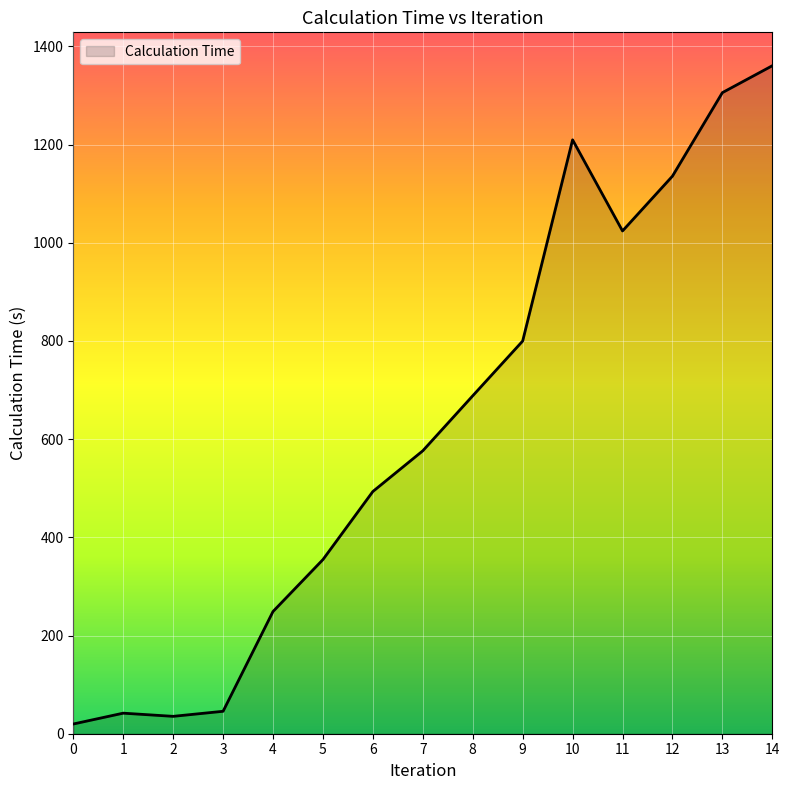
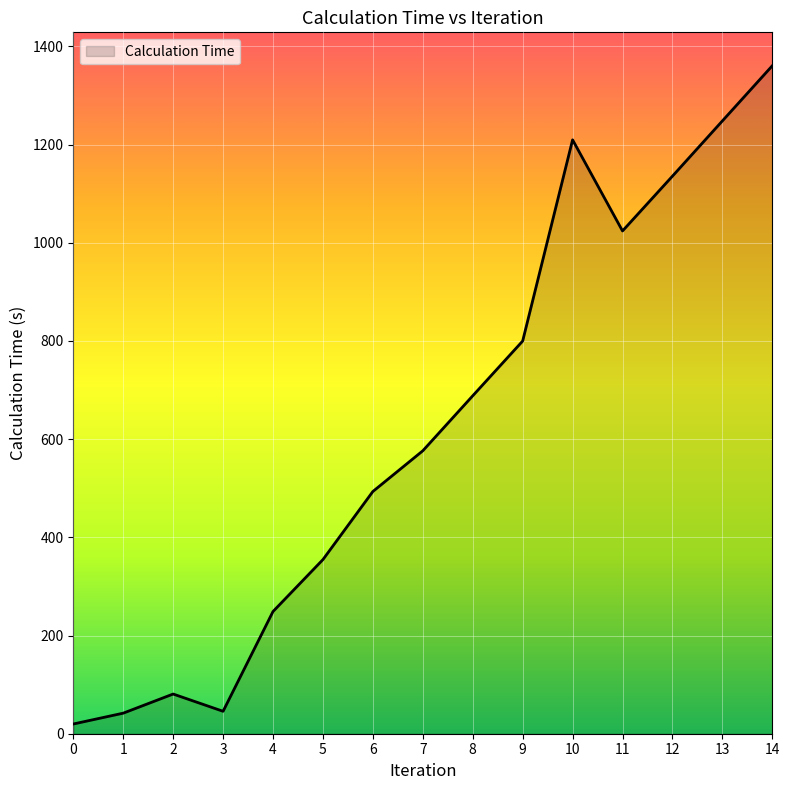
2: 40 -> 80
13: 1310 -> 1250
